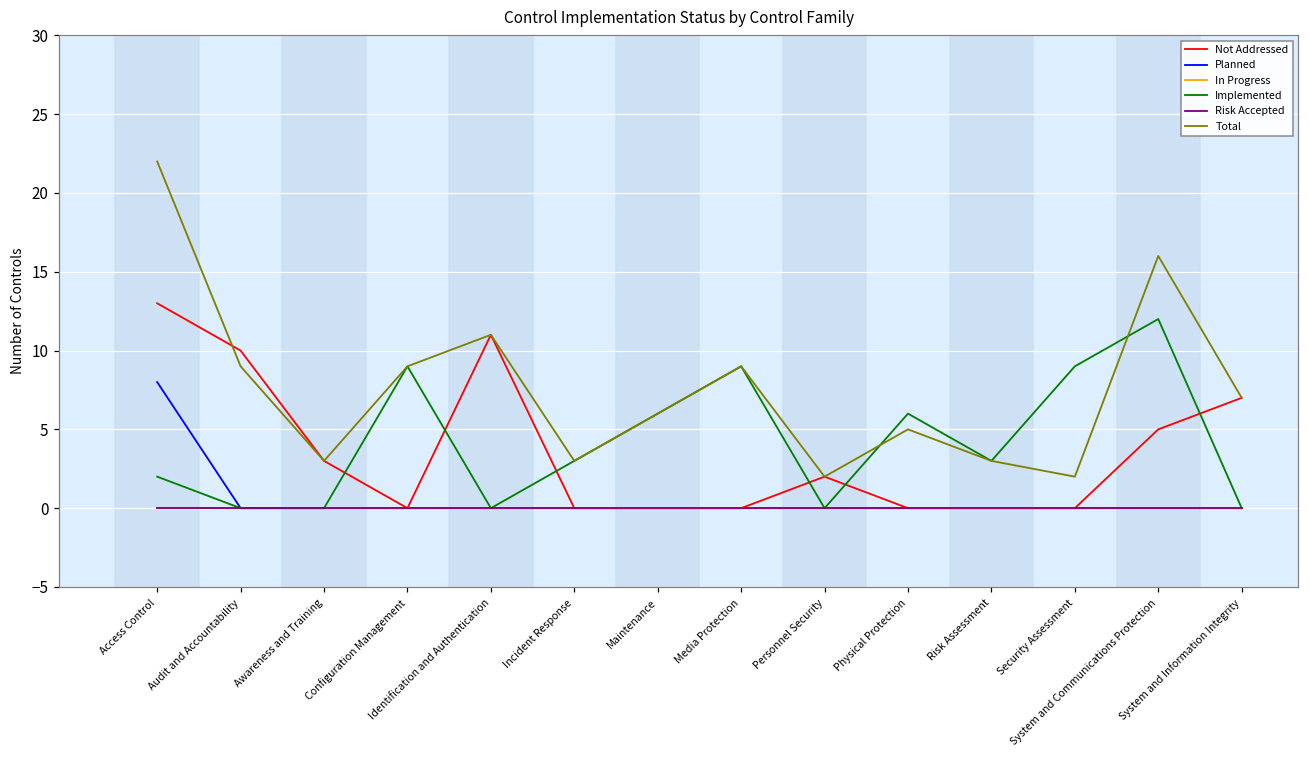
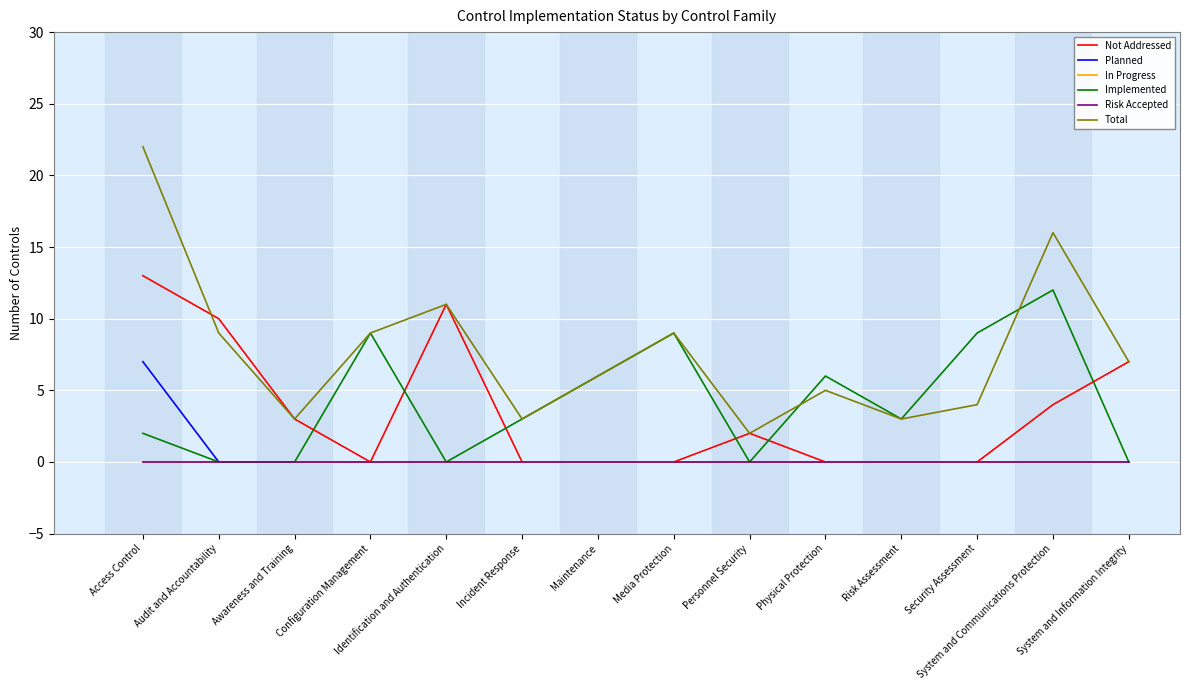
Planned, Access Control: 8 -> 7
Total, Security Assessment: 2 -> 4
Not Addressed, System and Communications Protection: 5 -> 4
